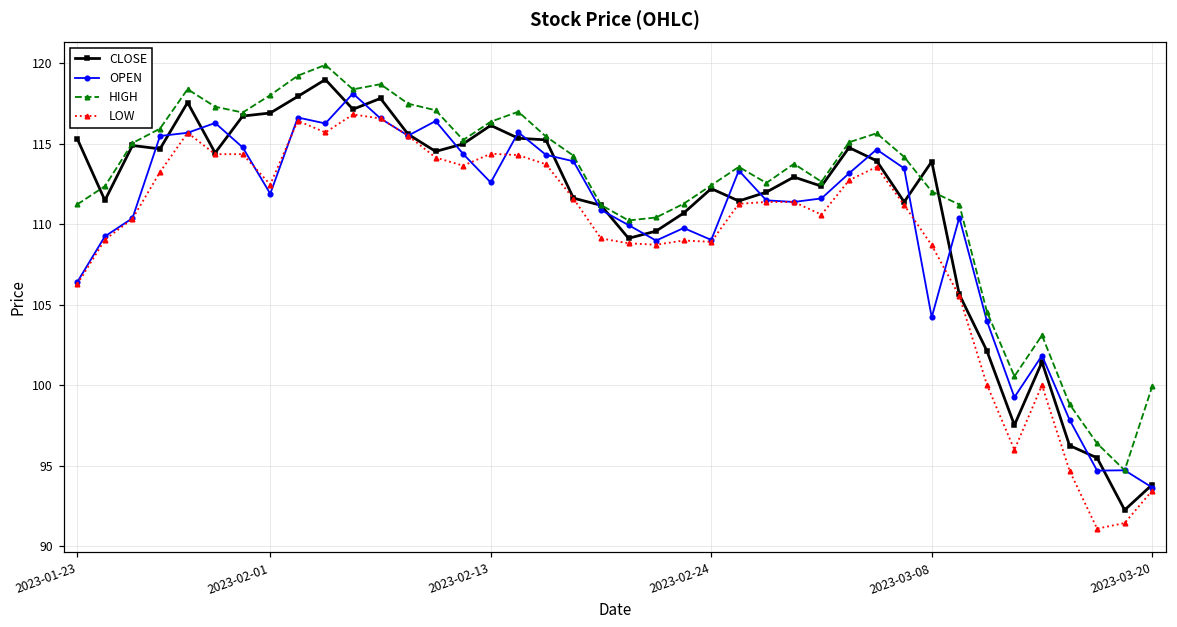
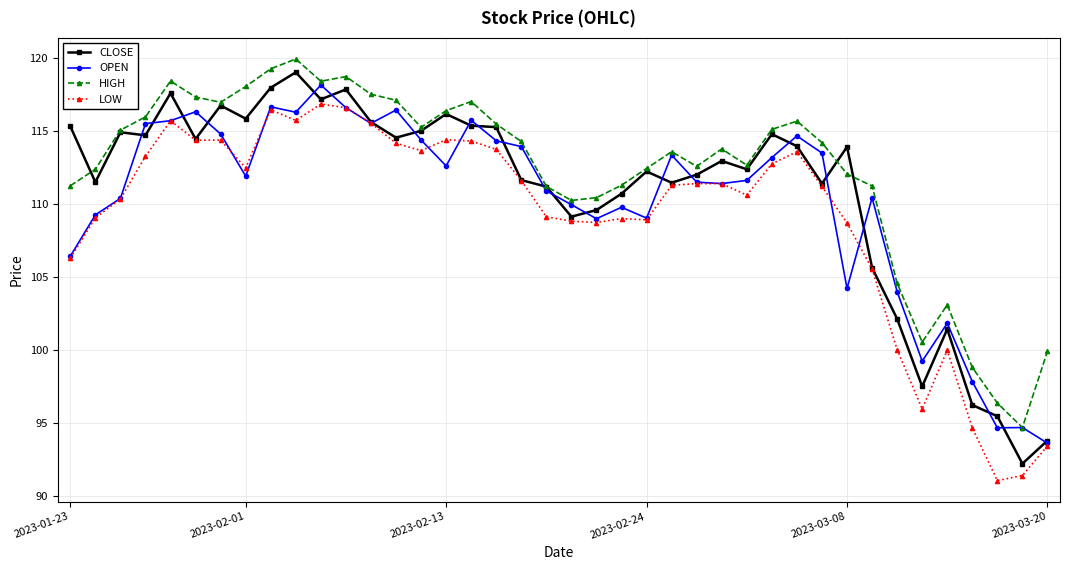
CLOSE, 2023-02-01: 116.9 -> 115.8
